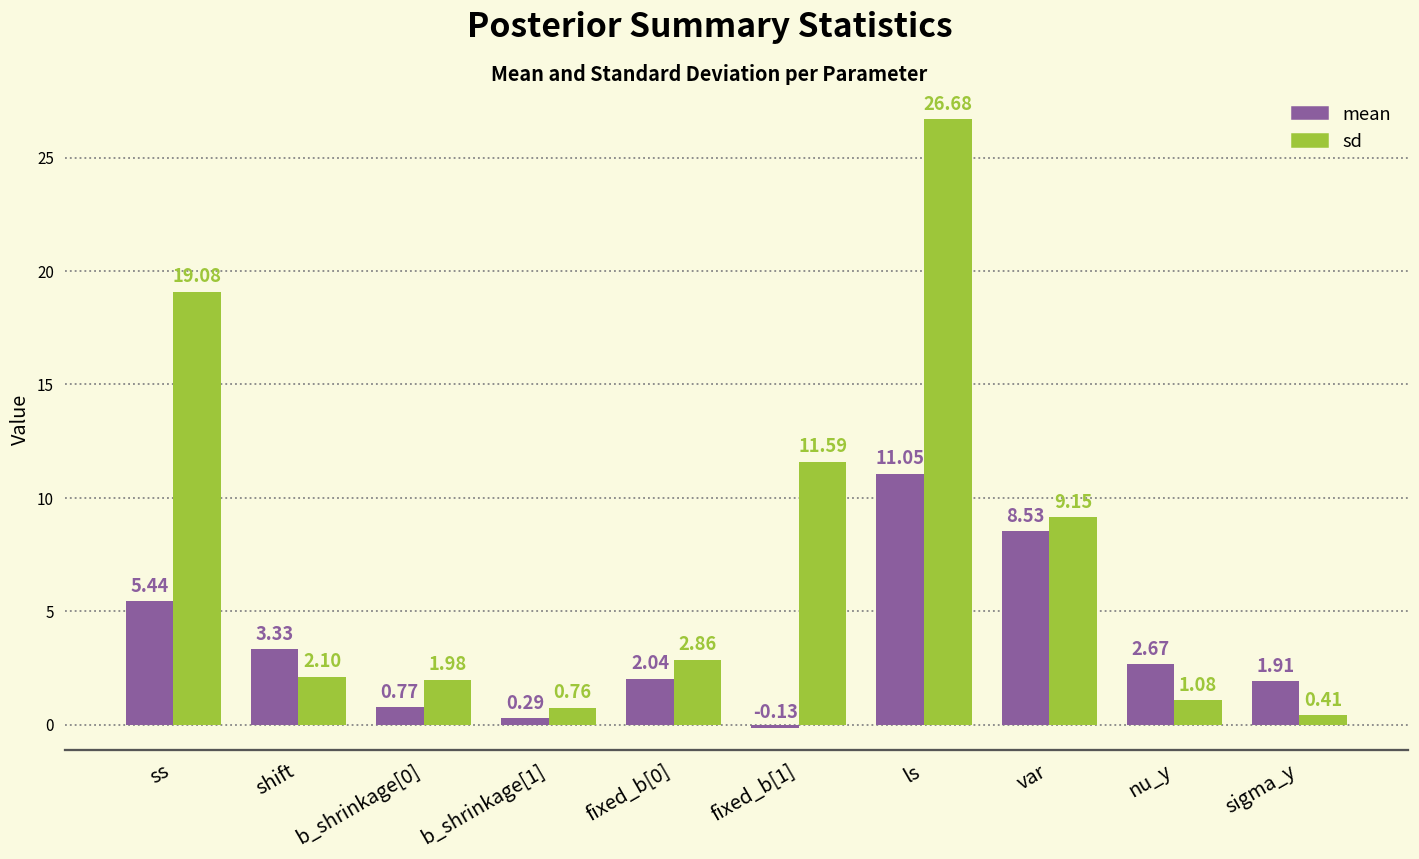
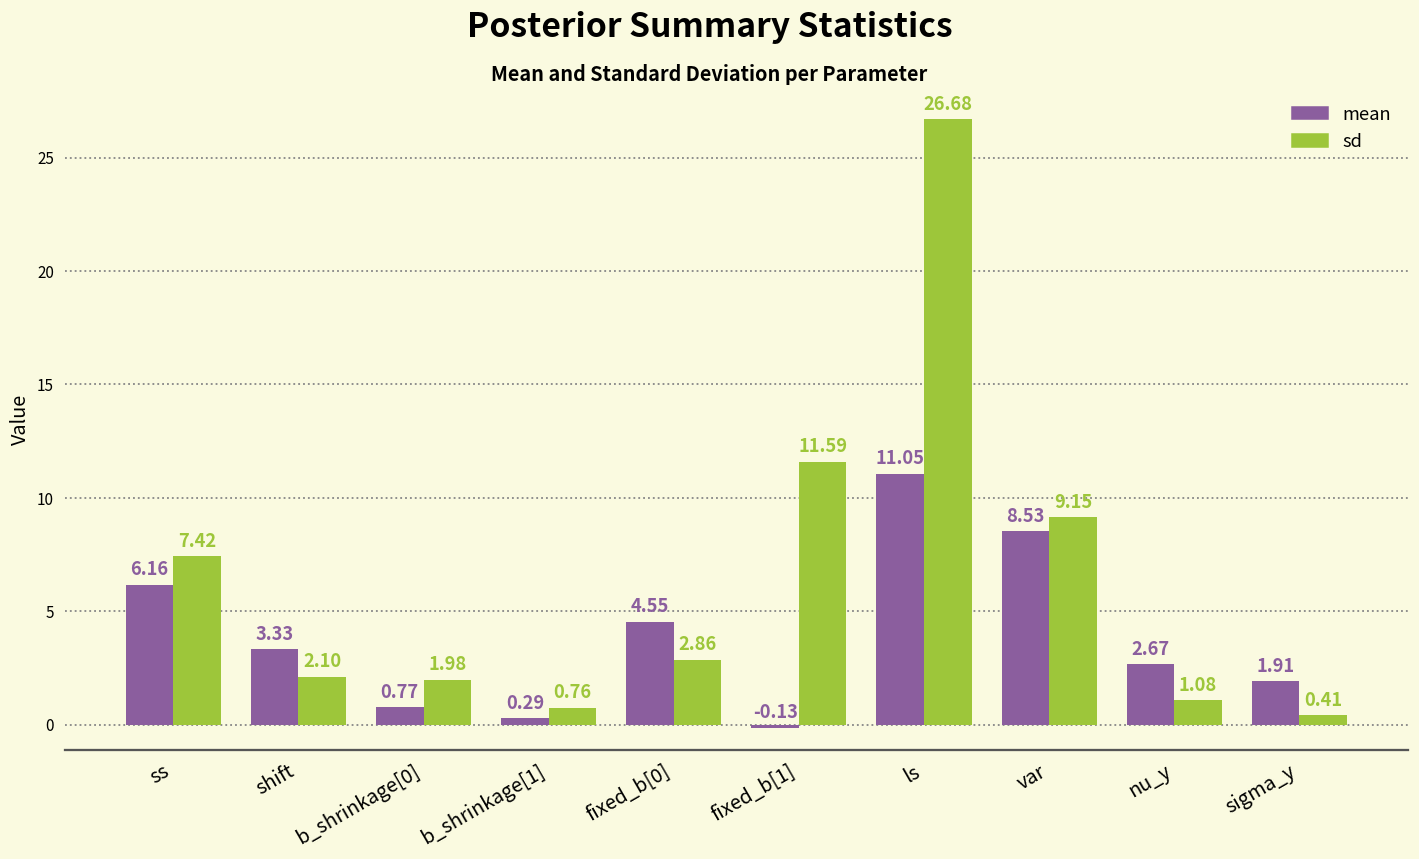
mean, ss: 5.44 -> 6.16
sd, ss: 19.08 -> 7.42
mean, fixed_b[0]: 2.04 -> 4.55
